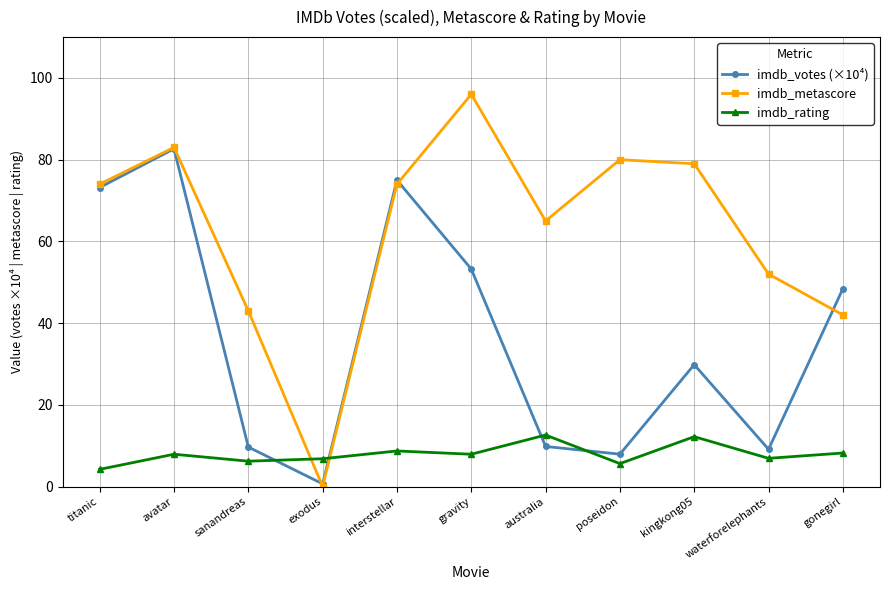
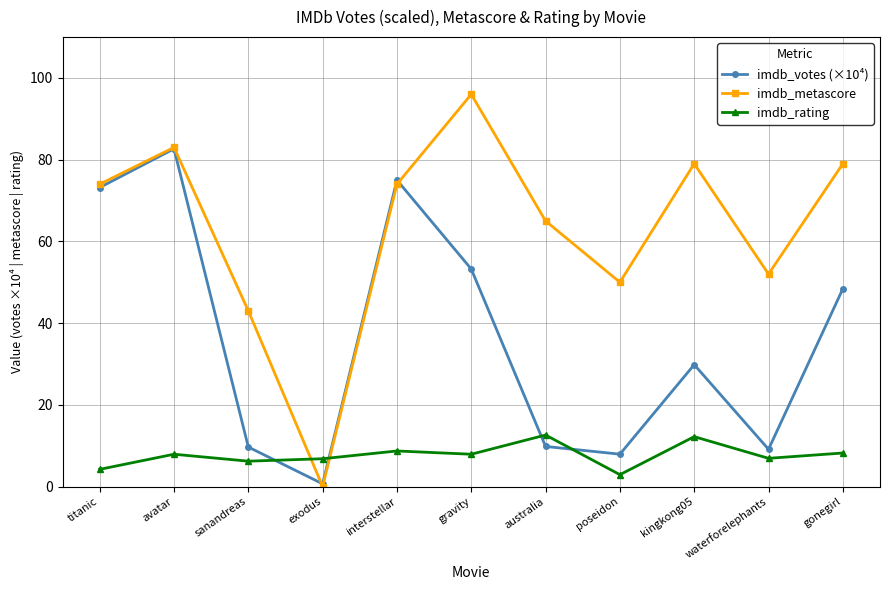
imdb_metascore, poseidon: 80 -> 50
imdb_rating, poseidon: 6 -> 3
imdb_metascore, gonegirl: 42 -> 79
